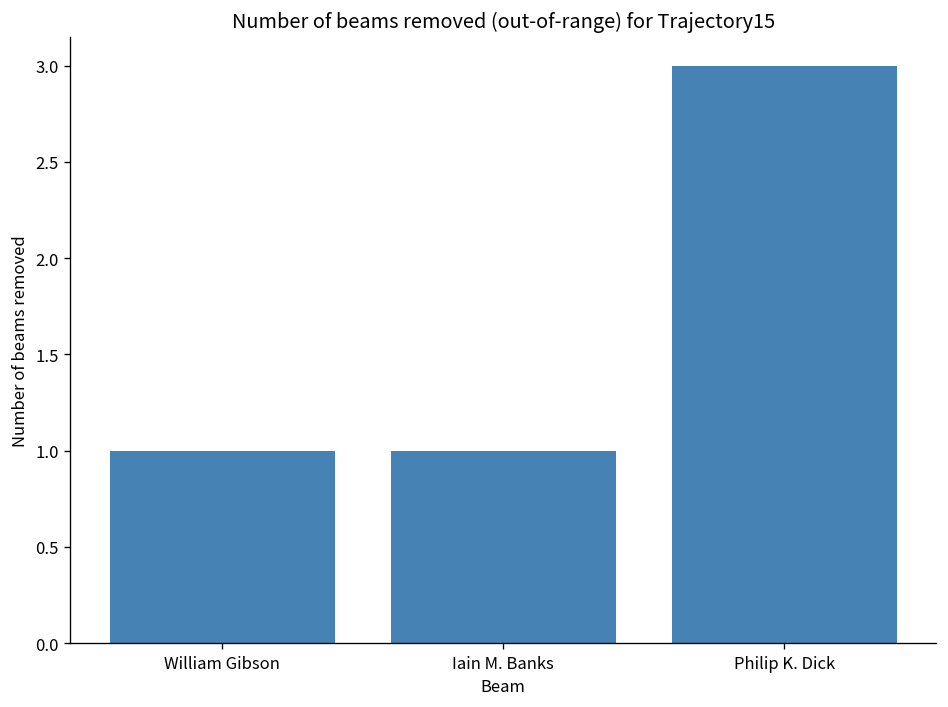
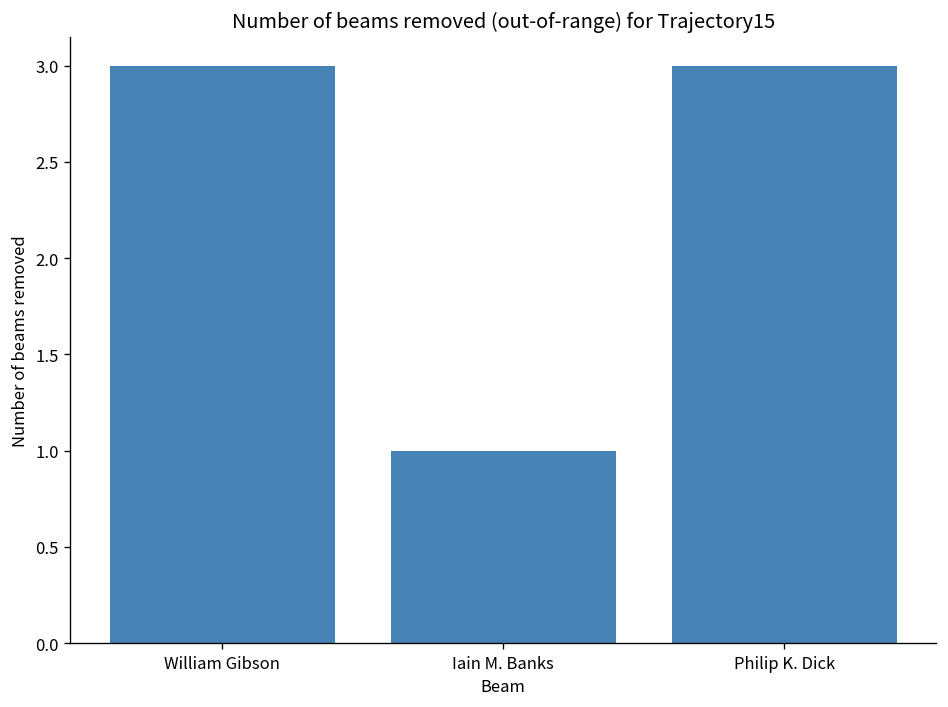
William Gibson: 1 -> 3
